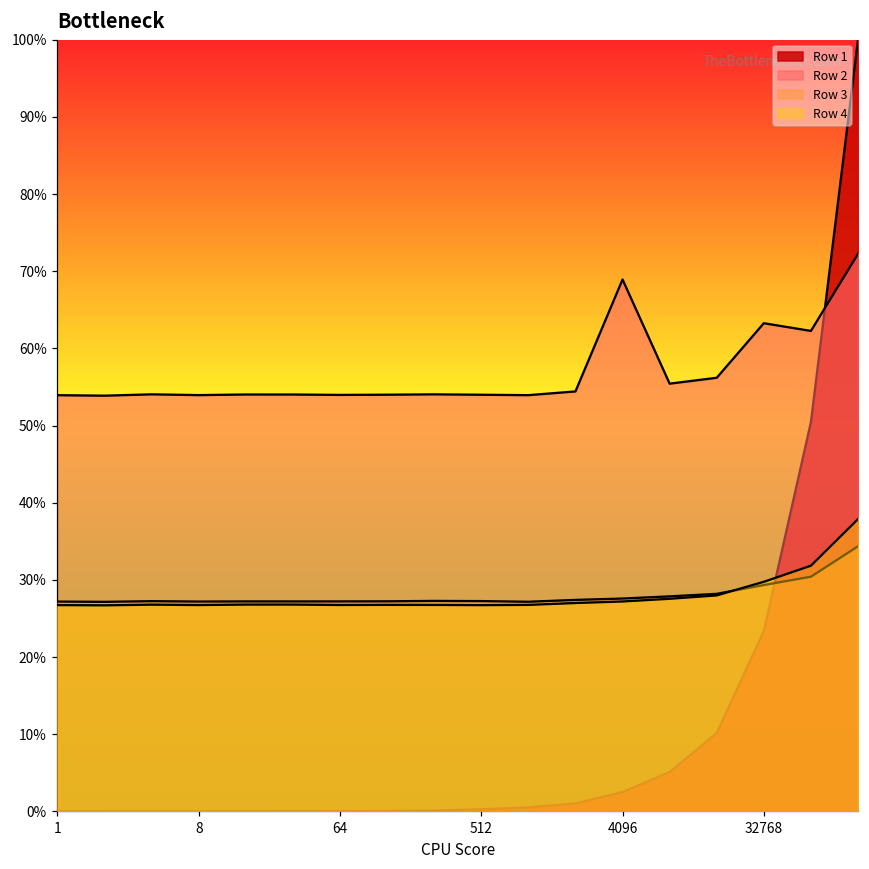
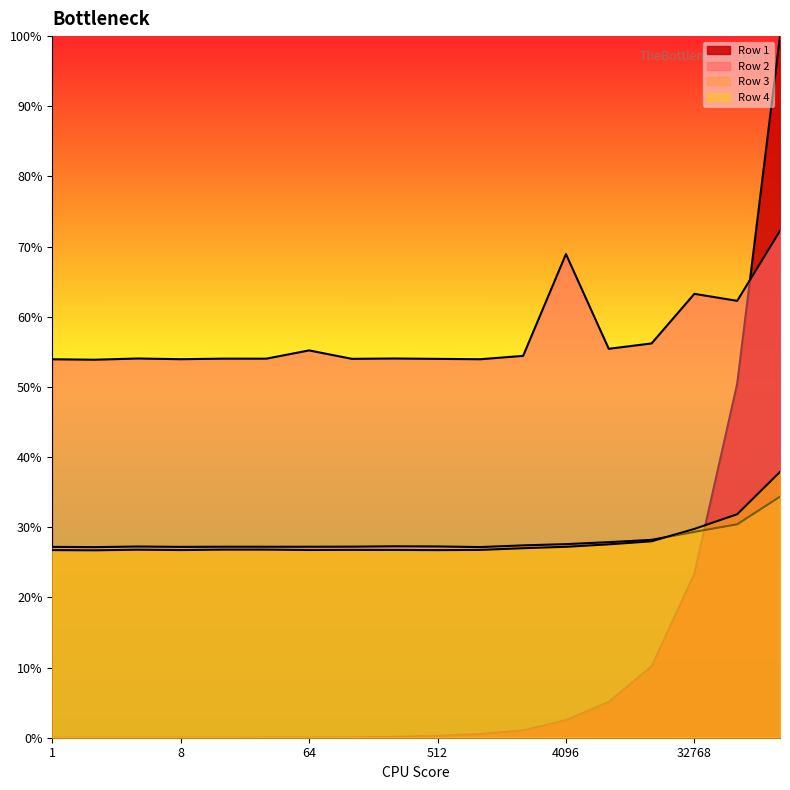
Row 2, 64: 54% -> 55%
